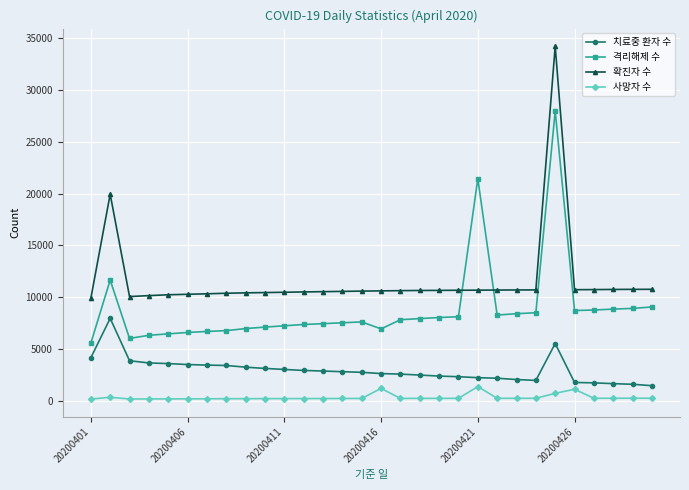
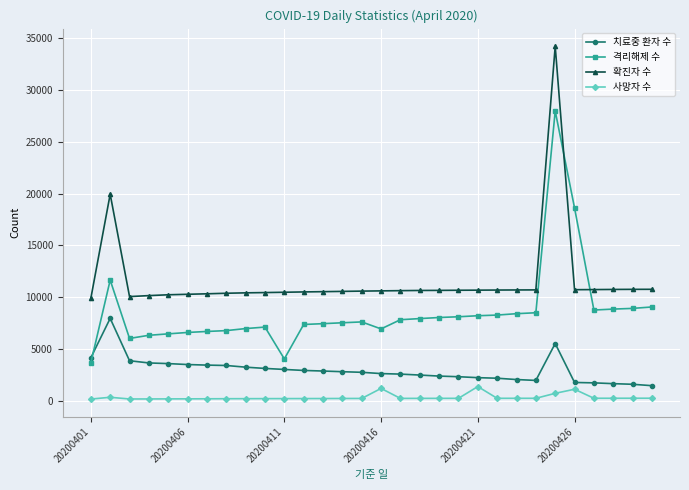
격리해제 수, 20200401: 5600 -> 3700
격리해제 수, 20200411: 7200 -> 4000
격리해제 수, 20200421: 21400 -> 8200
격리해제 수, 20200426: 8700 -> 18600
